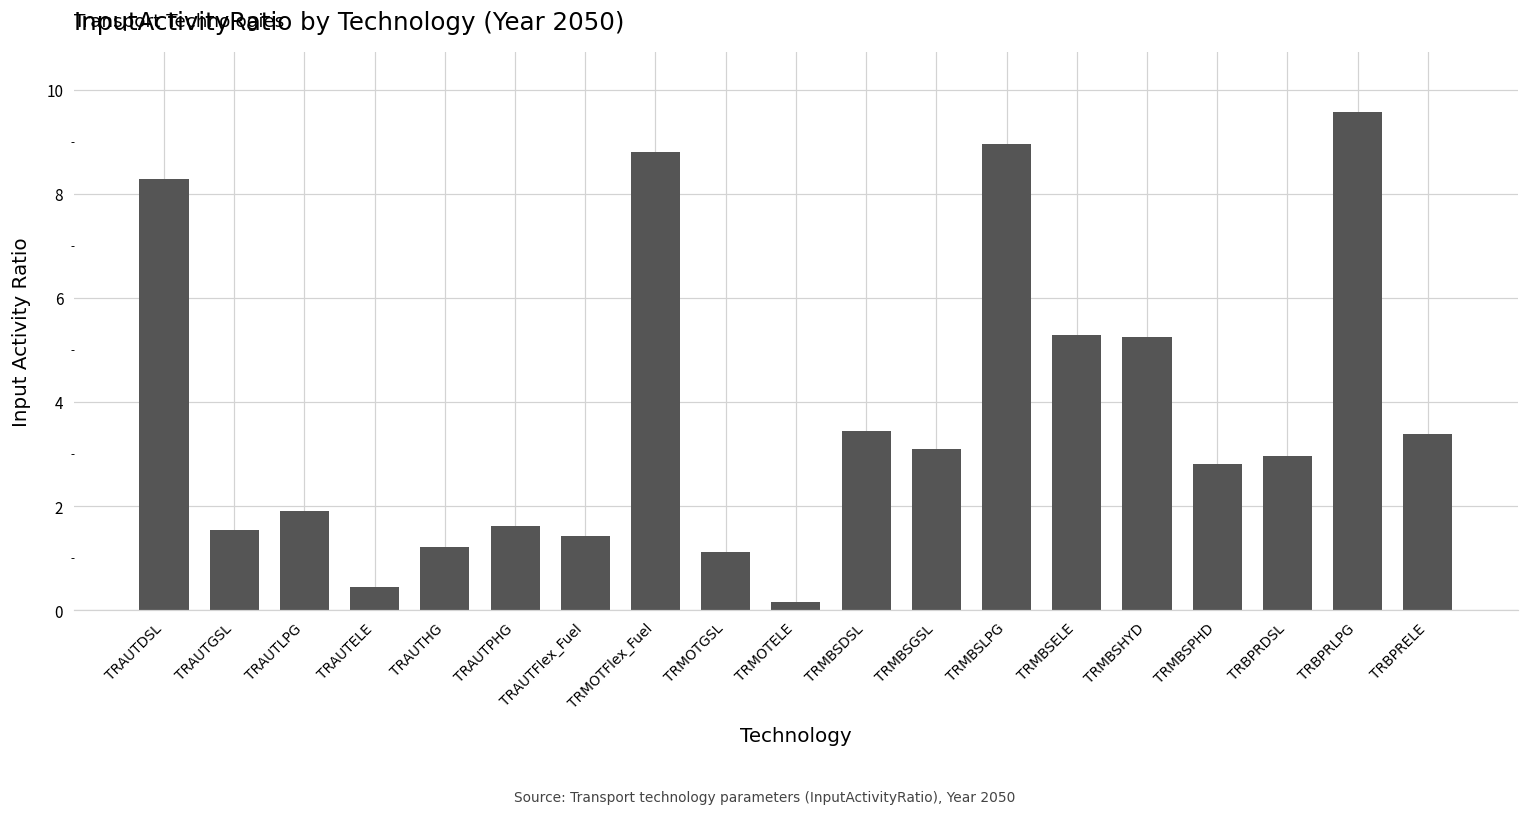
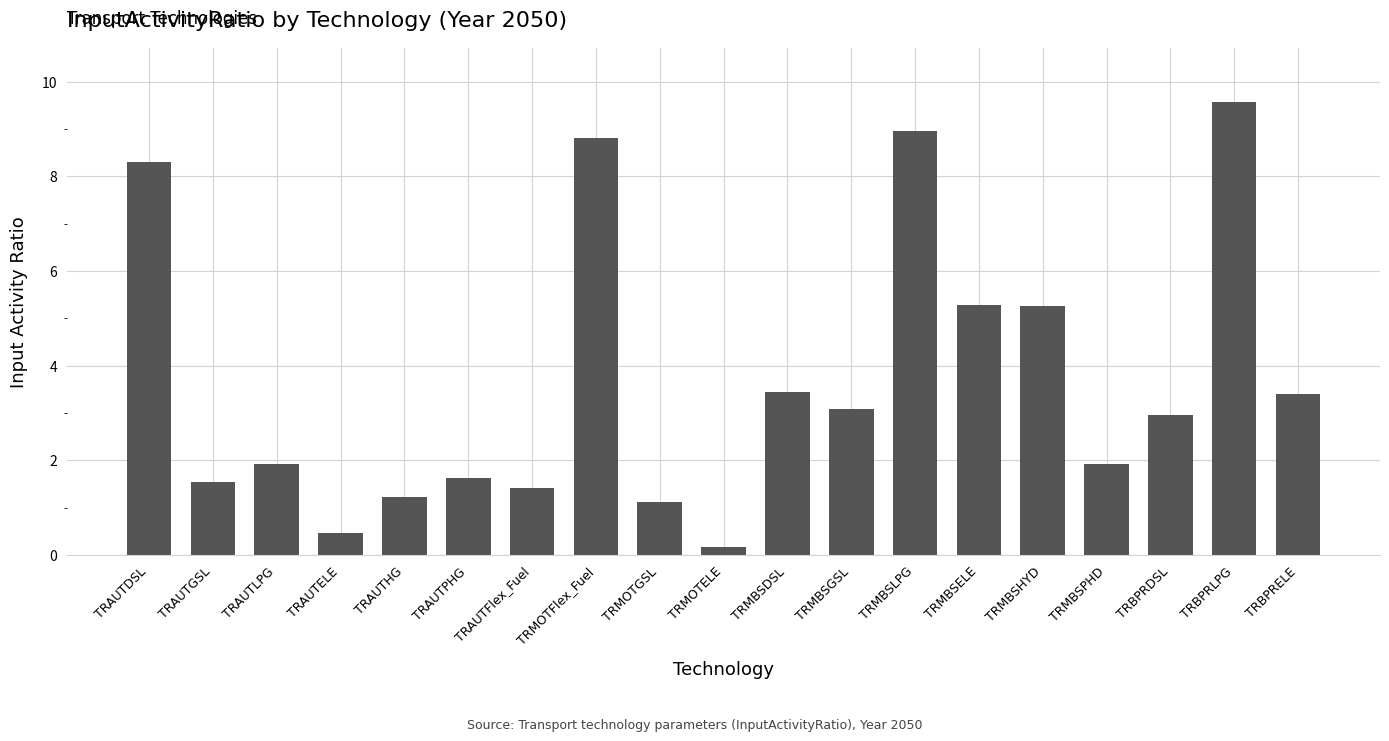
TRMBSPHD: 2.8 -> 1.9
